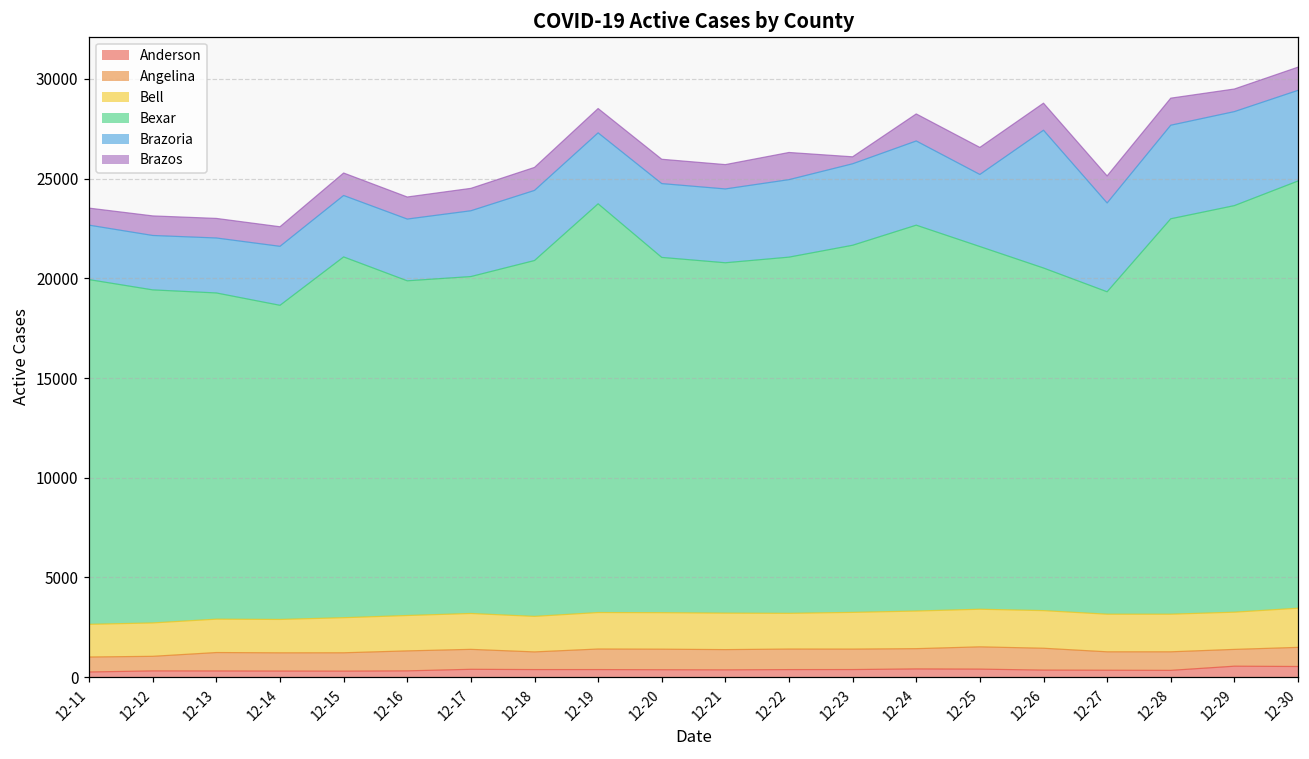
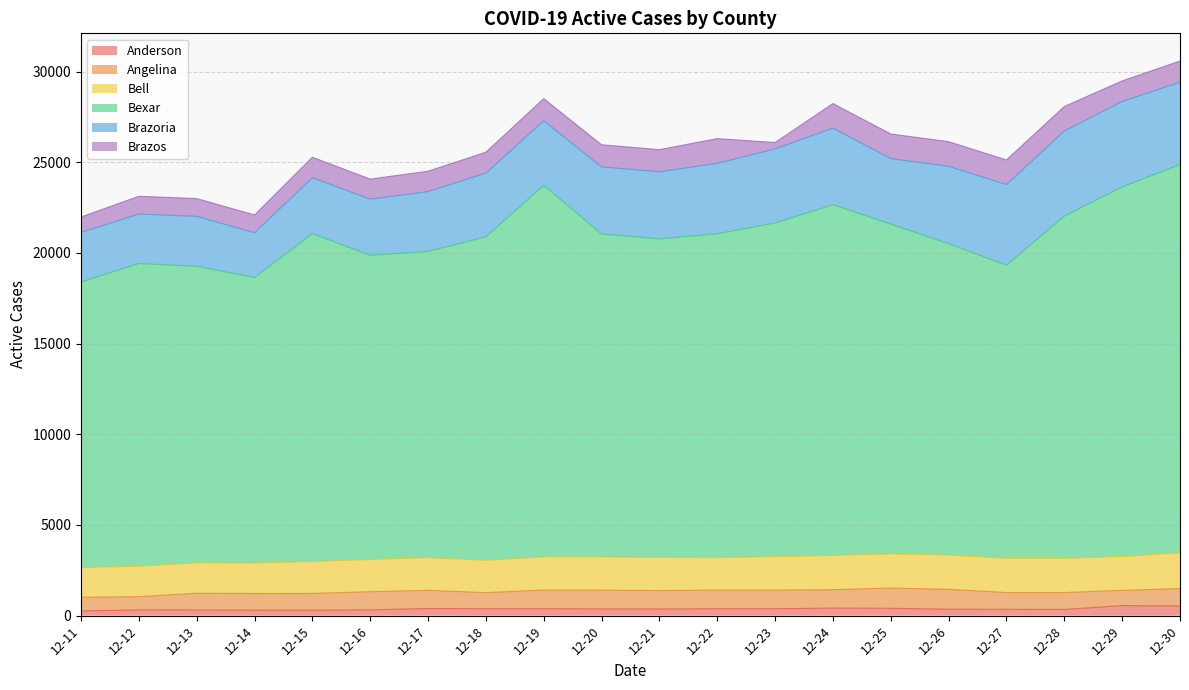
Bexar, 12-11: 17300 -> 15800
Brazoria, 12-14: 3000 -> 2500
Brazoria, 12-26: 6900 -> 4300
Bexar, 12-28: 19800 -> 18900
